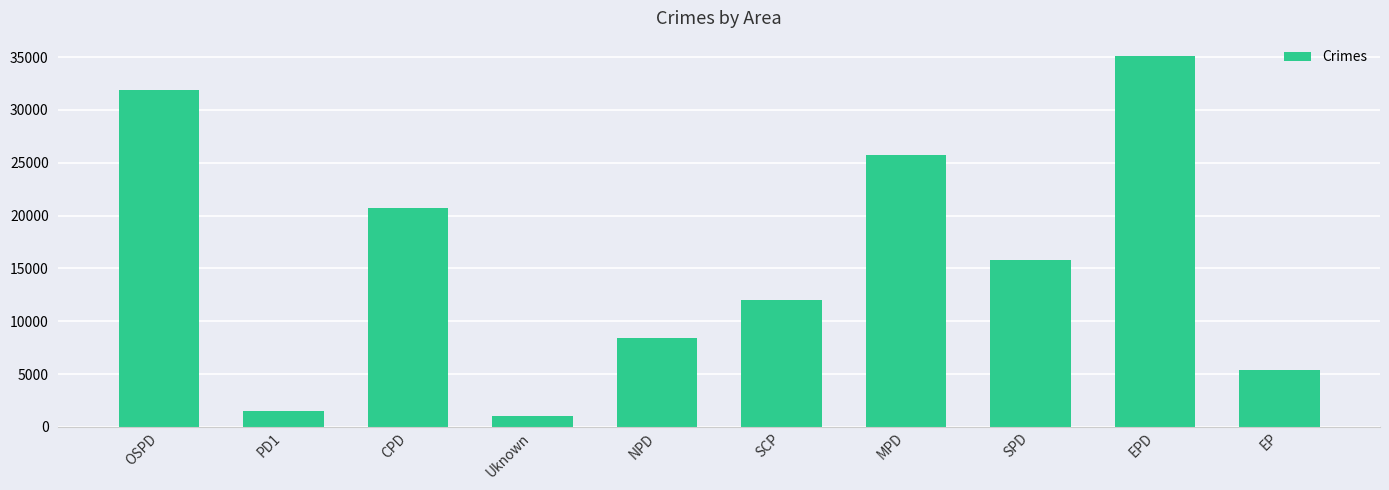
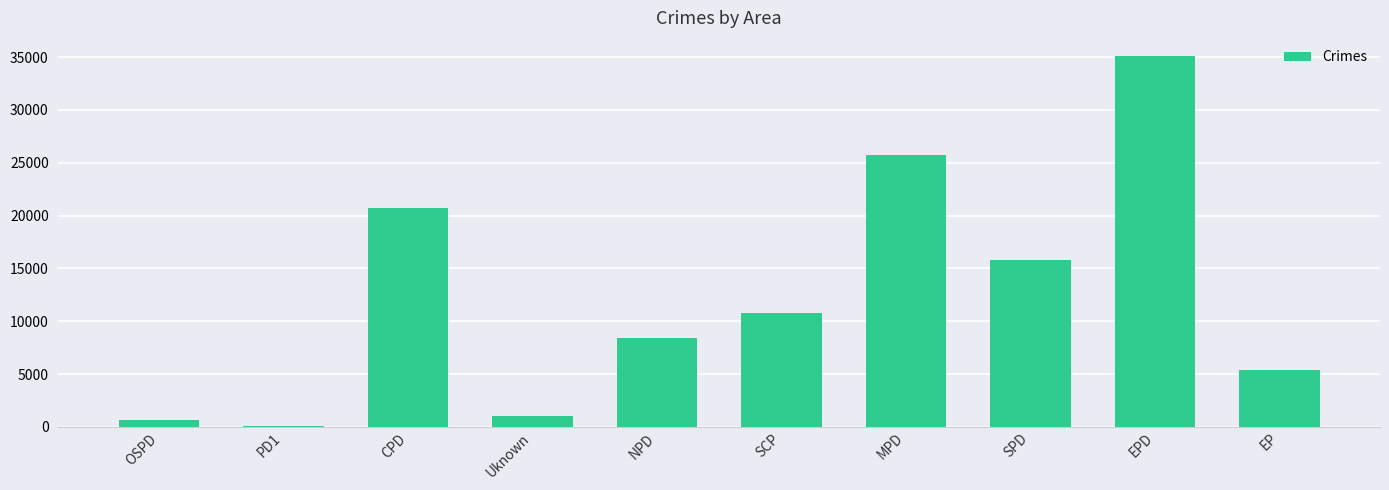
OSPD: 31900 -> 600
PD1: 1500 -> 100
SCP: 12000 -> 10800
